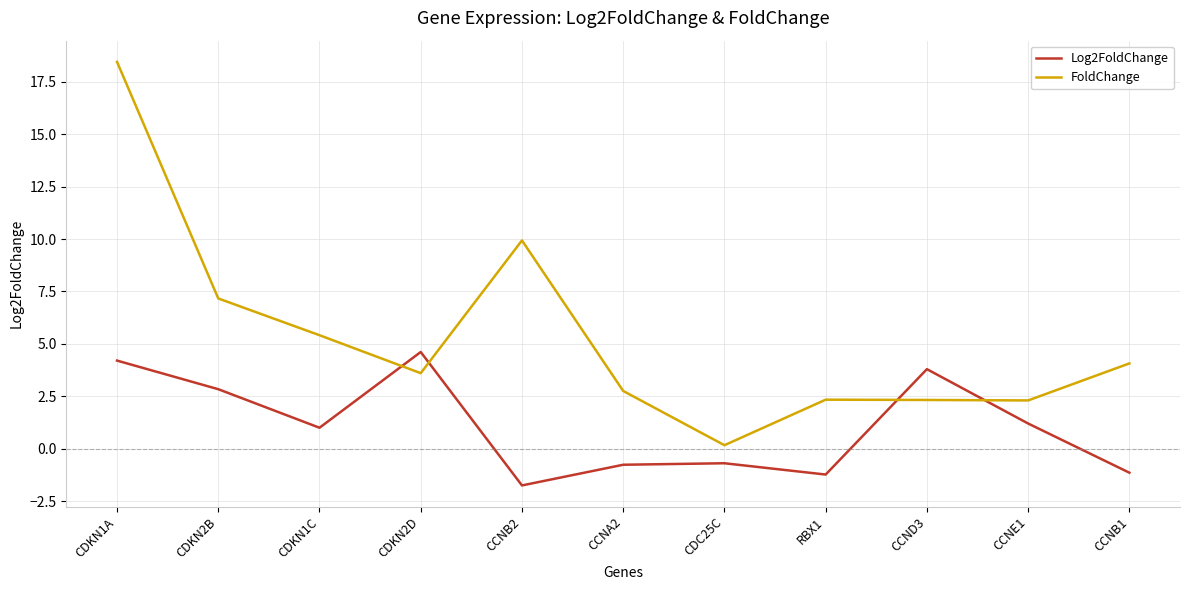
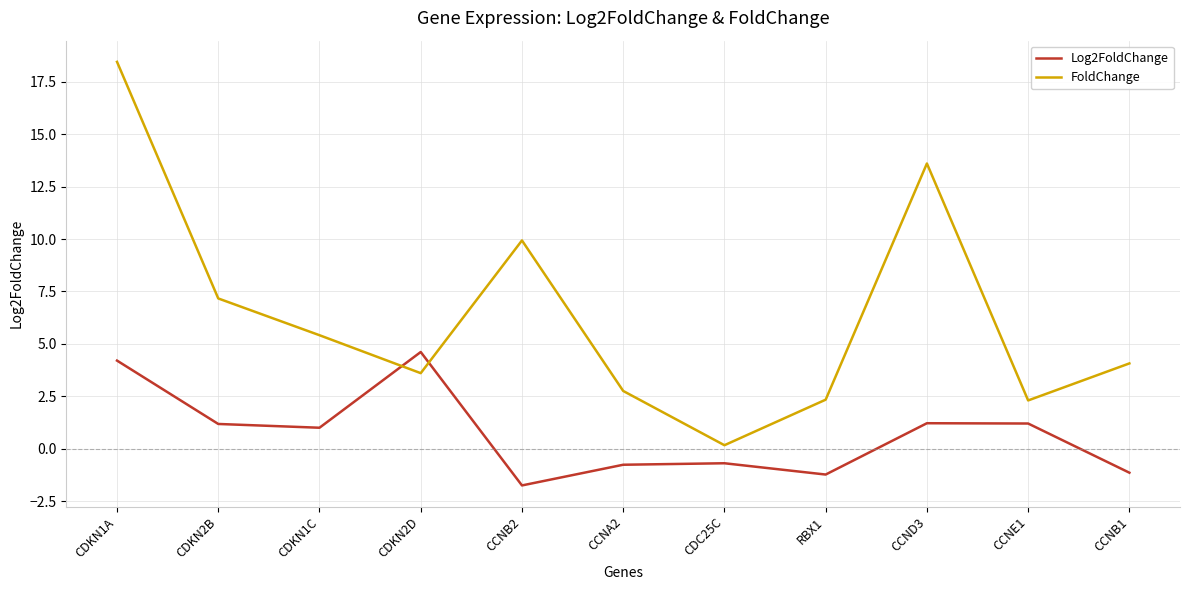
Log2FoldChange, CDKN2B: 2.8 -> 1.2
Log2FoldChange, CCND3: 3.8 -> 1.2
FoldChange, CCND3: 2.3 -> 13.6
